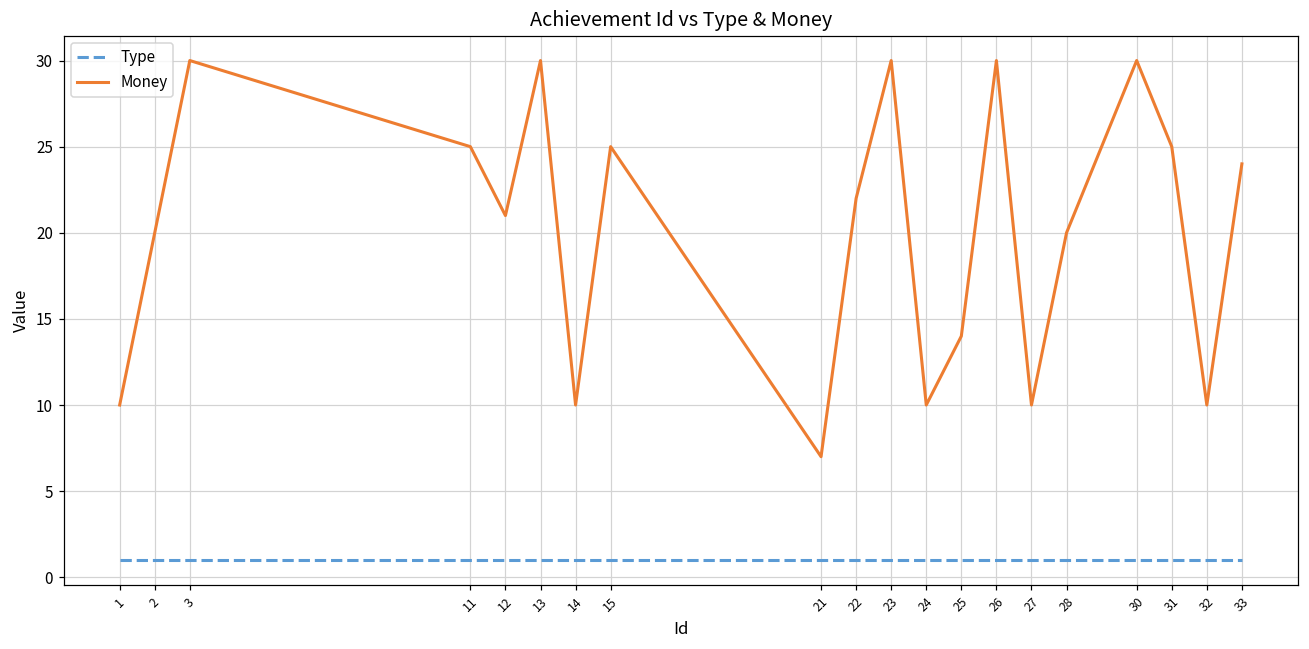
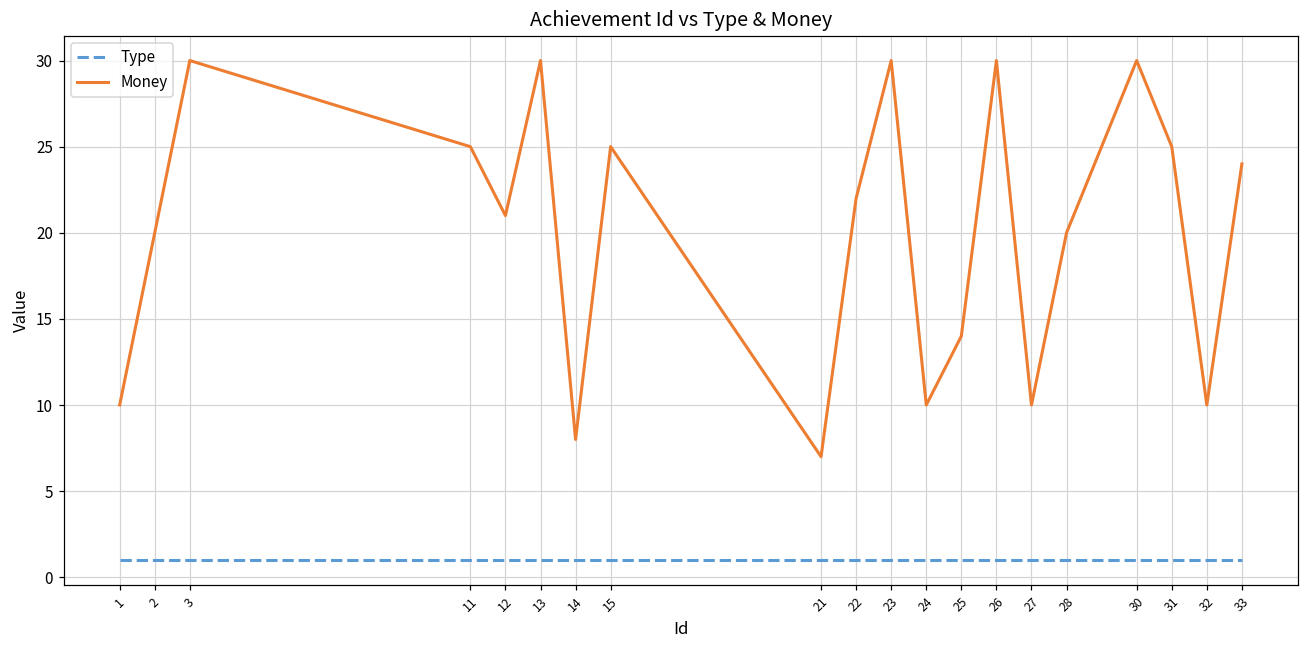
Money, 14: 10 -> 8
